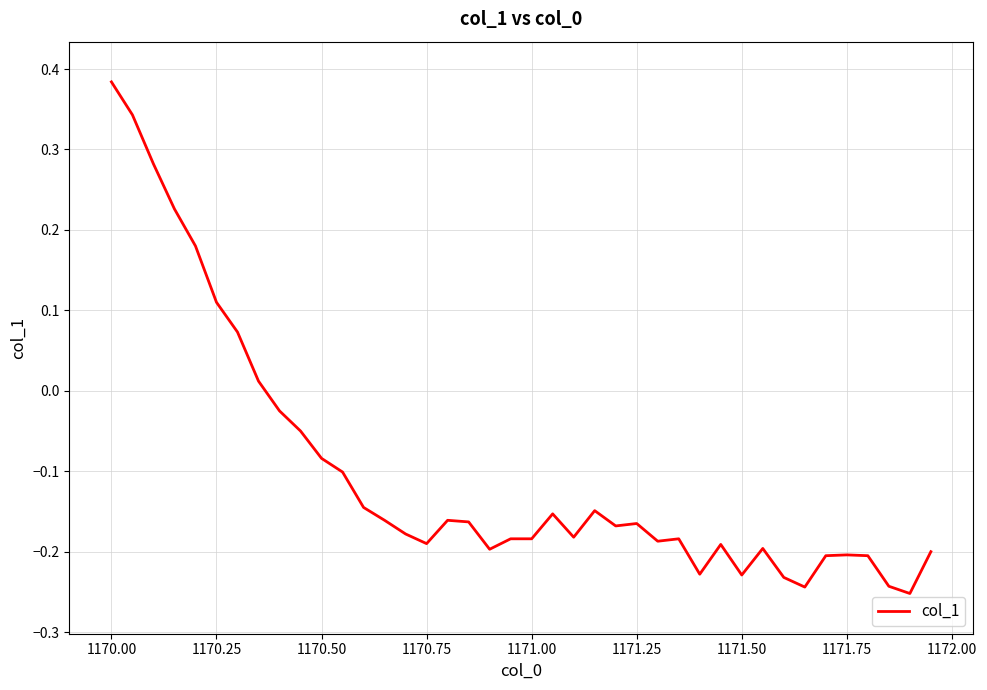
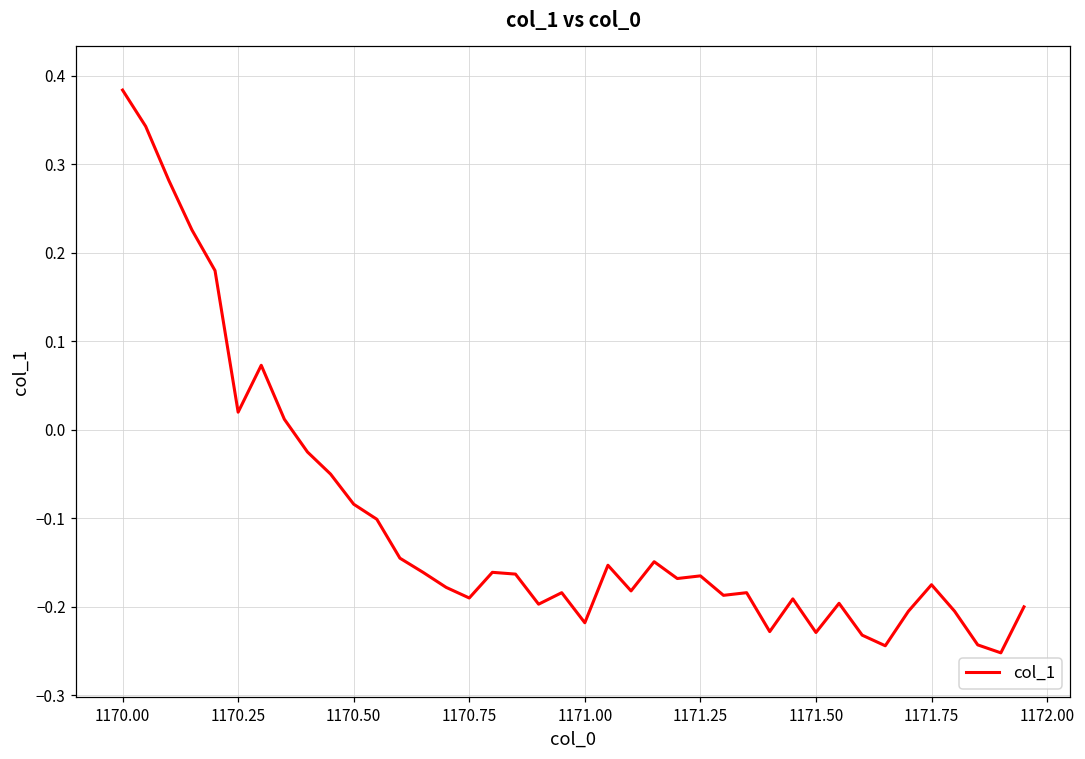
1170.25: 0.11 -> 0.02
1171.00: -0.18 -> -0.22
1171.75: -0.20 -> -0.18
